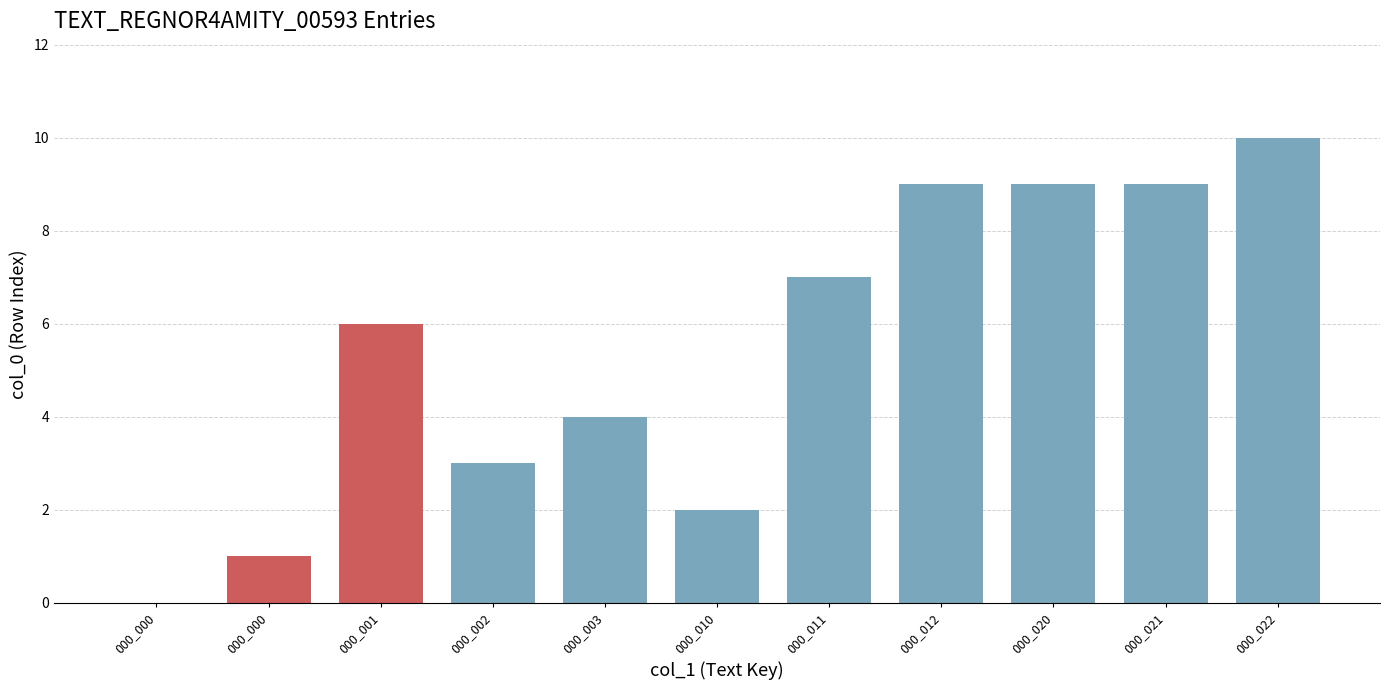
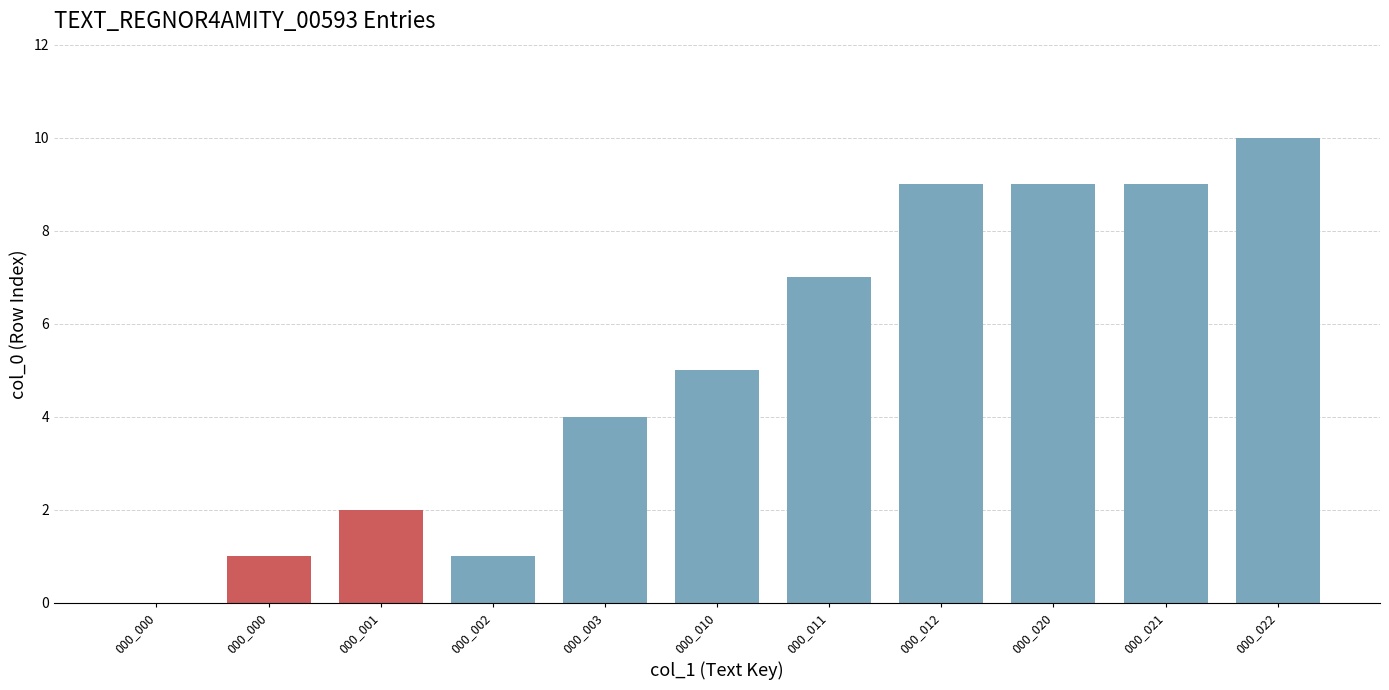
000_001: 6 -> 2
000_002: 3 -> 1
000_010: 2 -> 5
